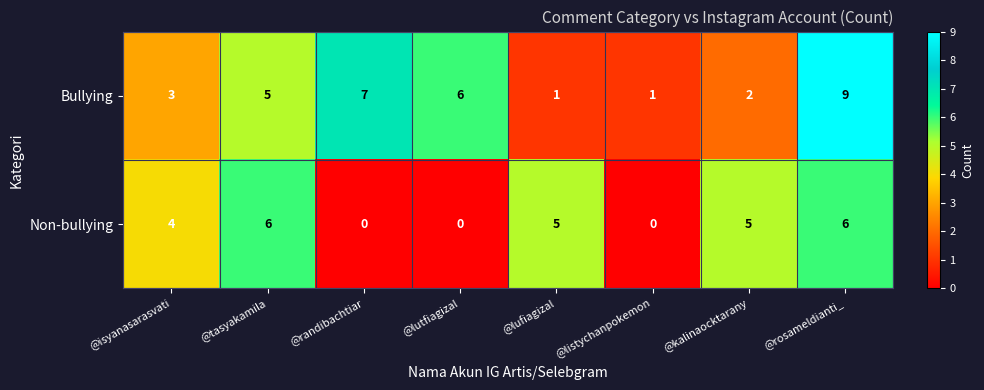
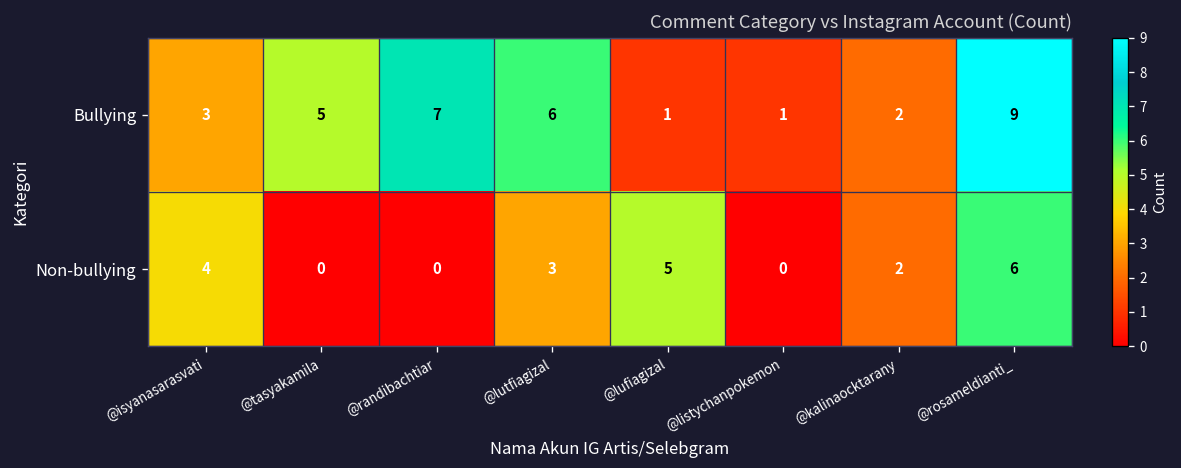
Non-bullying, @tasyakamila: 6 -> 0
Non-bullying, @lutfiagizal: 0 -> 3
Non-bullying, @kalinaocktarany: 5 -> 2
